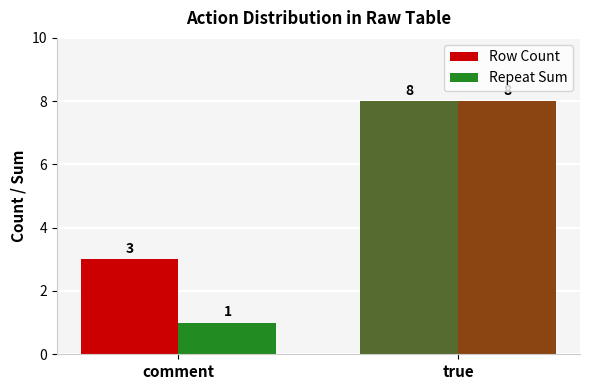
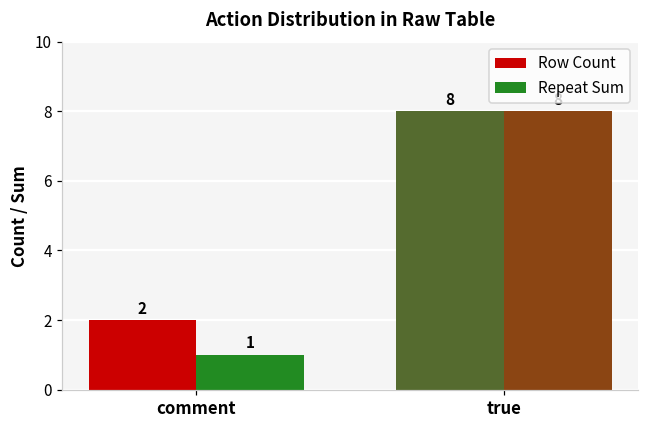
Row Count, comment: 3 -> 2
